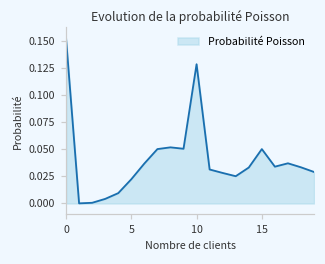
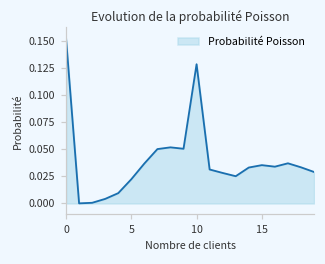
15: 0.05 -> 0.04
